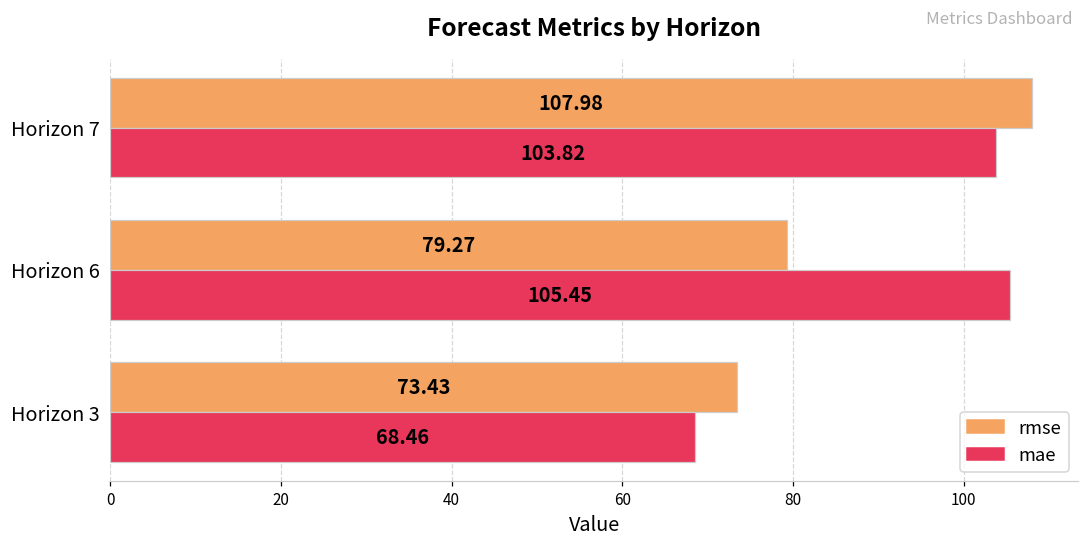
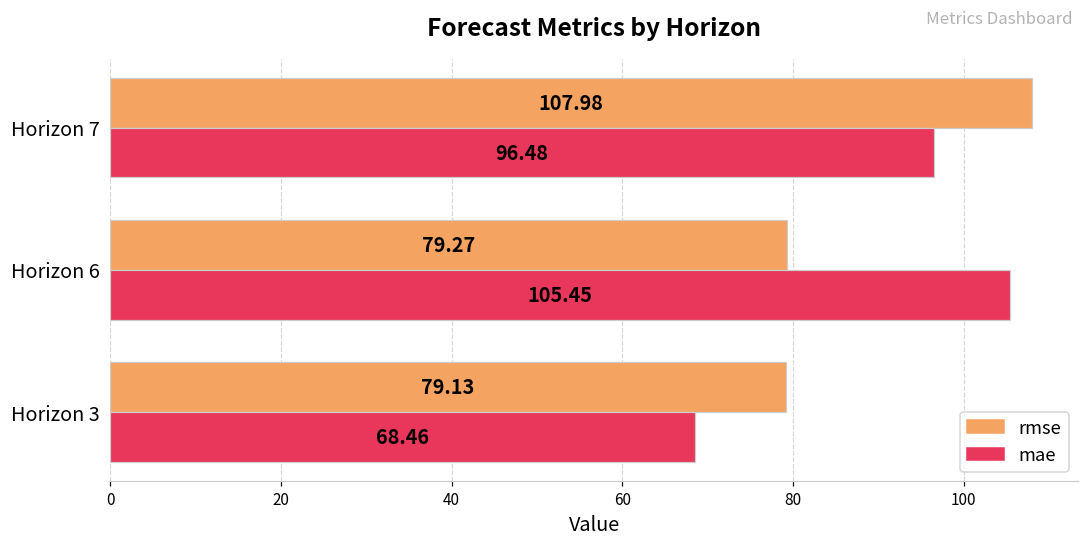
mae, Horizon 7: 103.82 -> 96.48
rmse, Horizon 3: 73.43 -> 79.13
